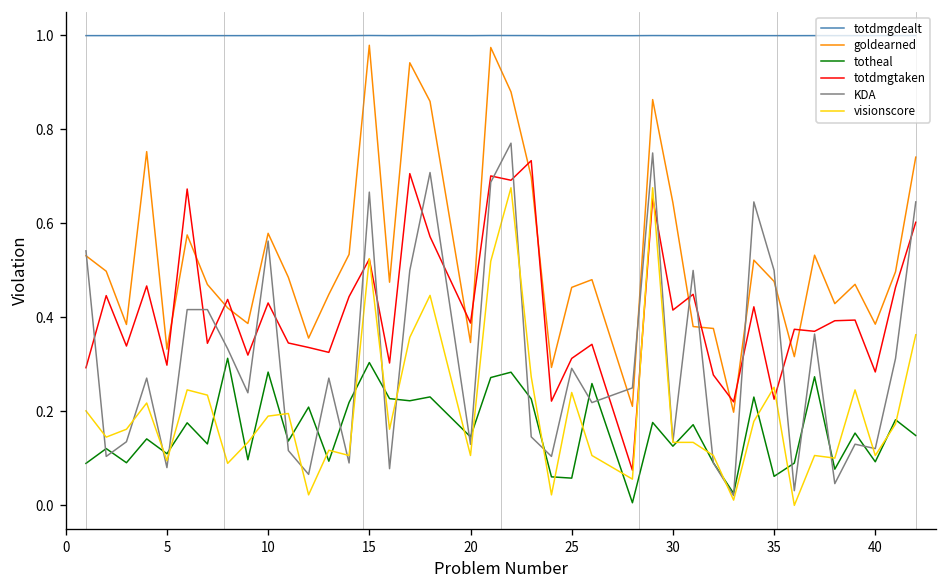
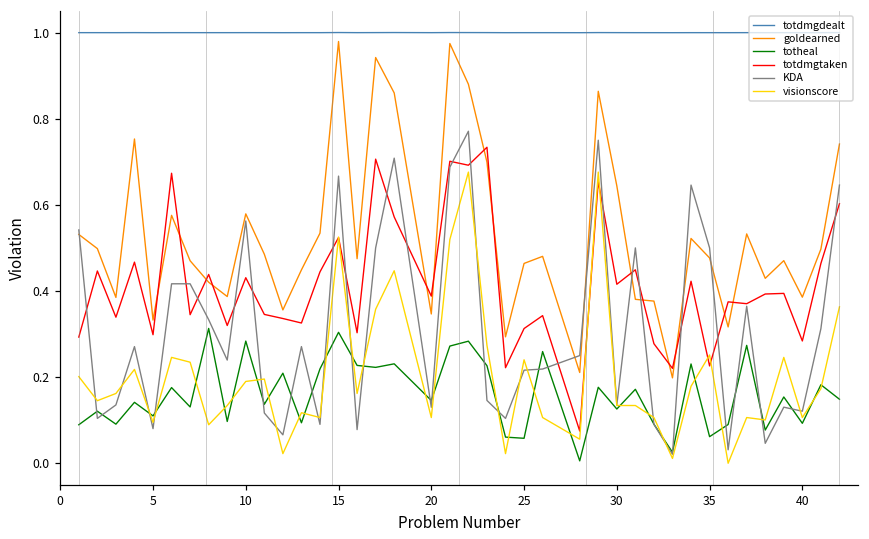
KDA, 25: 0.29 -> 0.22
